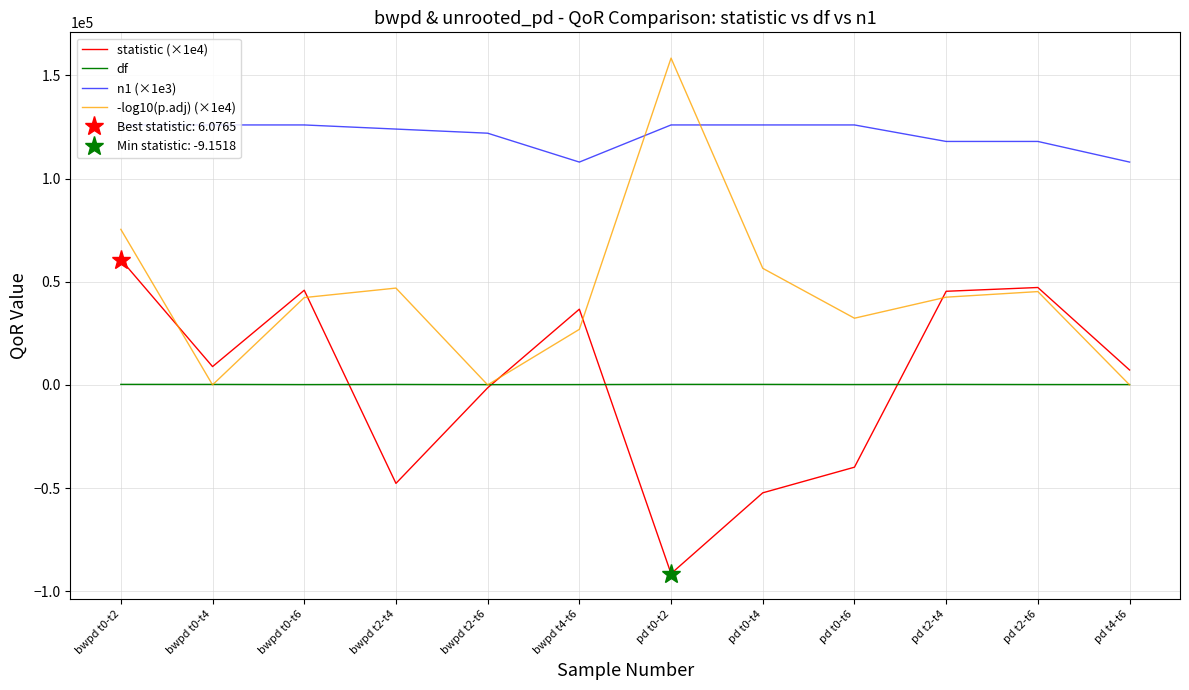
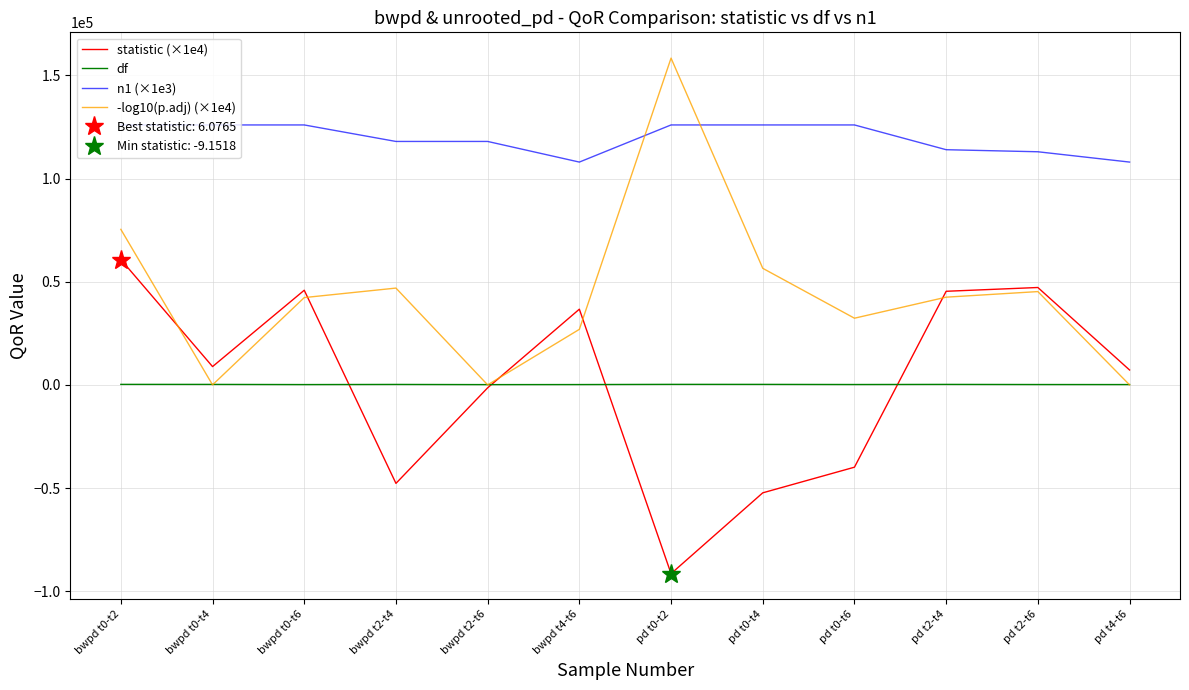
n1 (×1e3), bwpd t2-t4: 124000 -> 118000
n1 (×1e3), bwpd t2-t6: 122000 -> 118000
n1 (×1e3), pd t2-t4: 118000 -> 114000
n1 (×1e3), pd t2-t6: 118000 -> 113000
